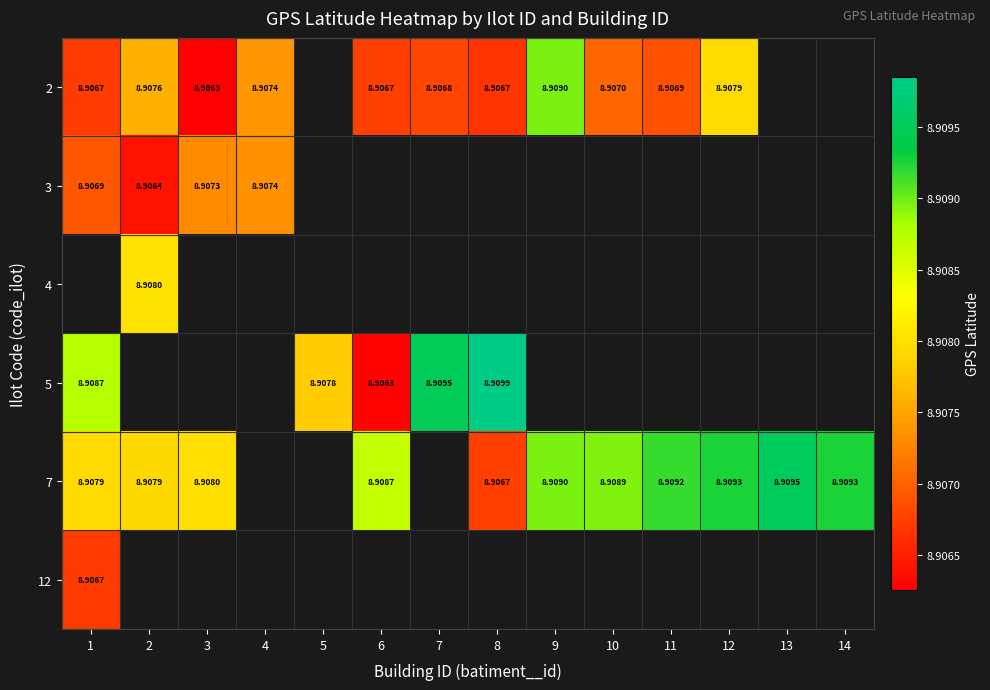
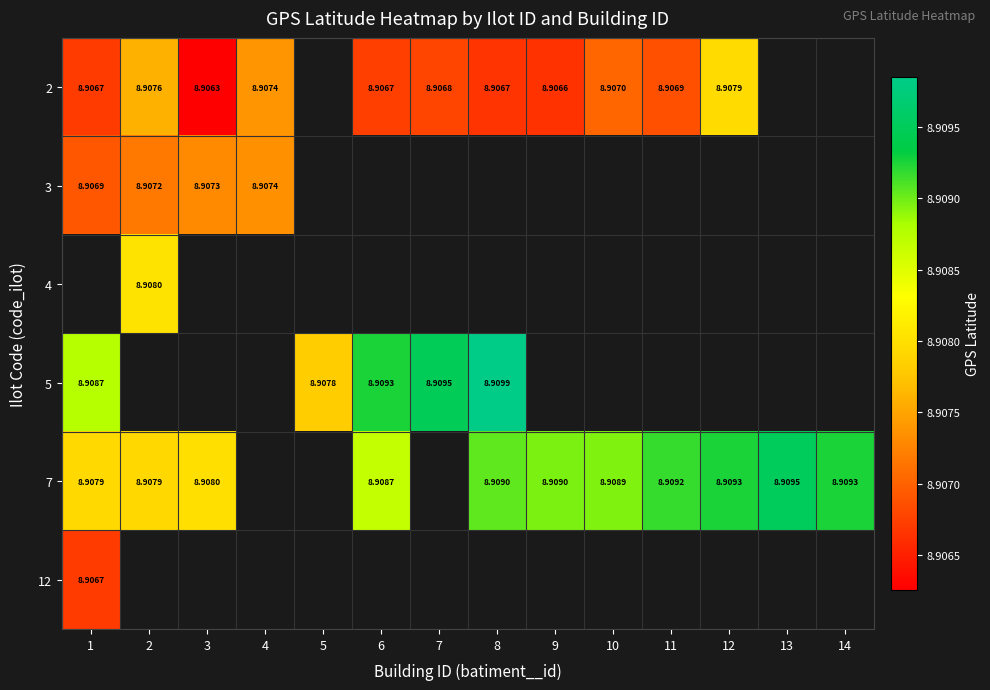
2, 9: 8.9090 -> 8.9066
3, 2: 8.9064 -> 8.9072
5, 6: 8.9063 -> 8.9093
7, 8: 8.9067 -> 8.9090
